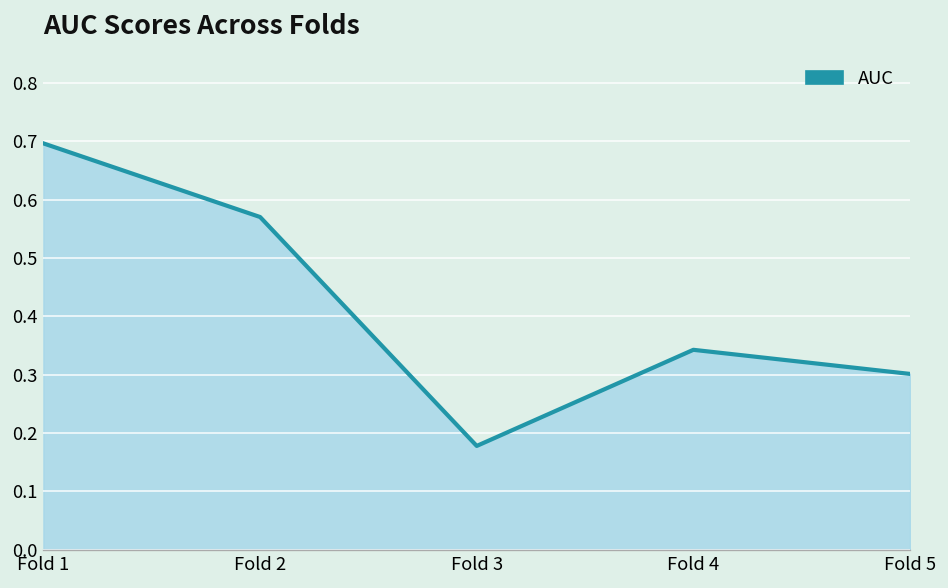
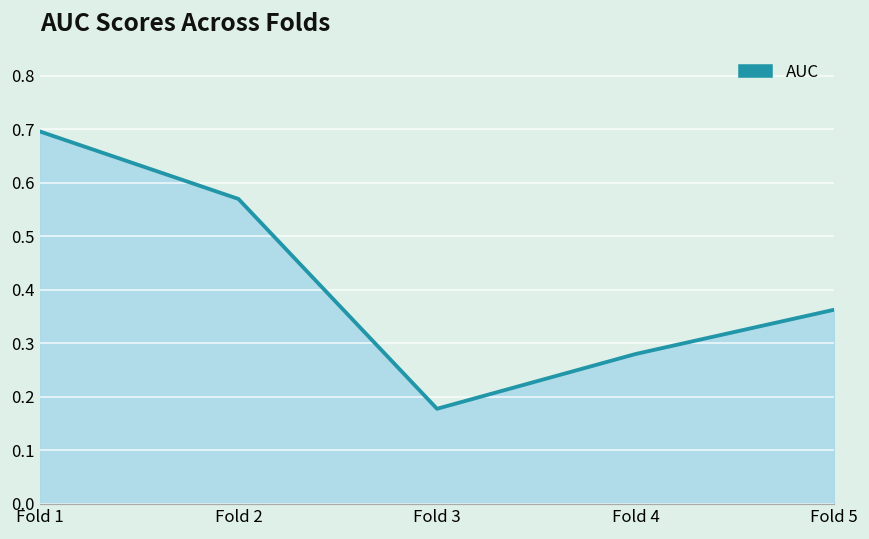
Fold 4: 0.34 -> 0.28
Fold 5: 0.30 -> 0.36
